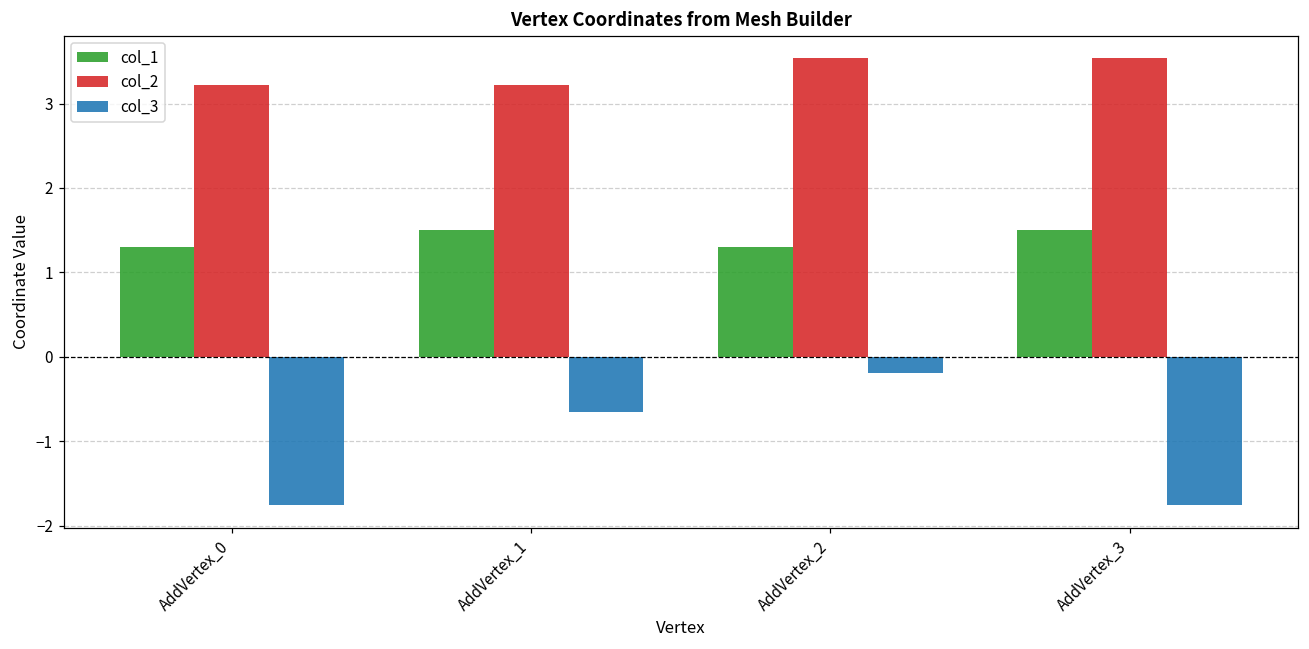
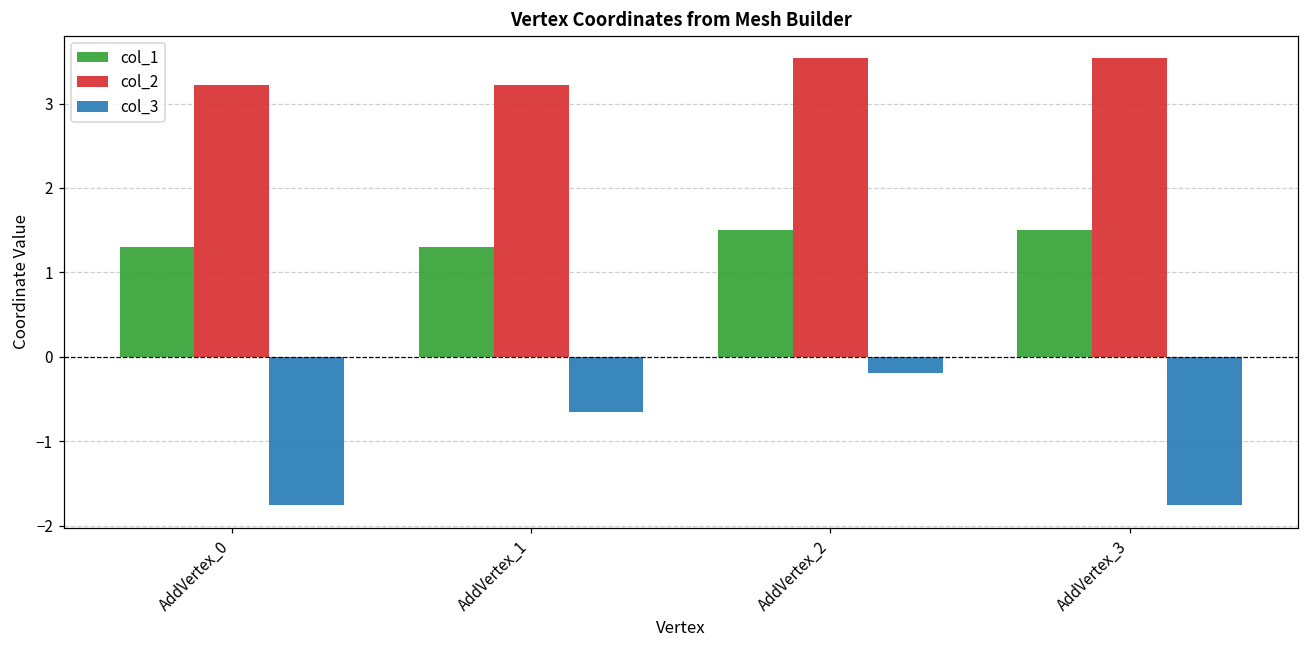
col_1, AddVertex_1: 1.5 -> 1.3
col_1, AddVertex_2: 1.3 -> 1.5
